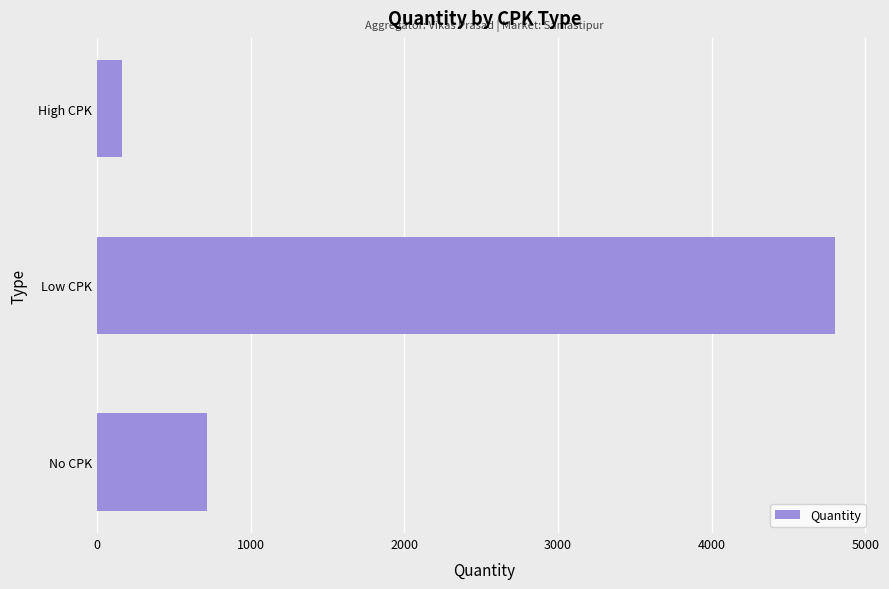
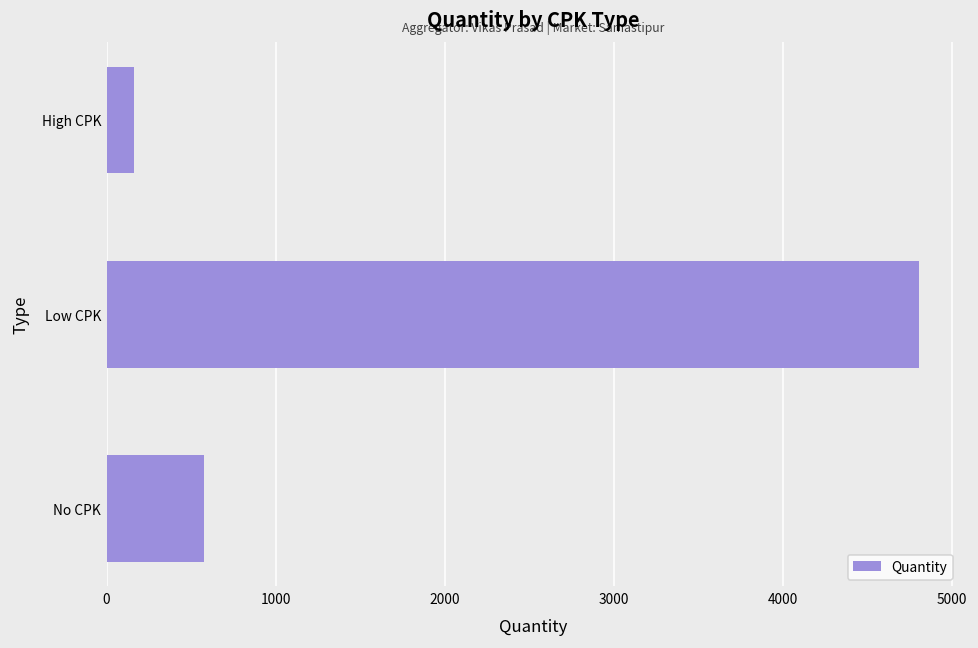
No CPK: 720 -> 580
